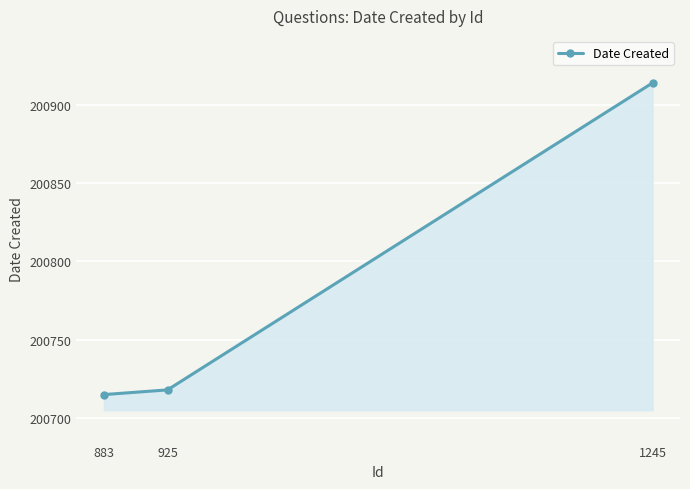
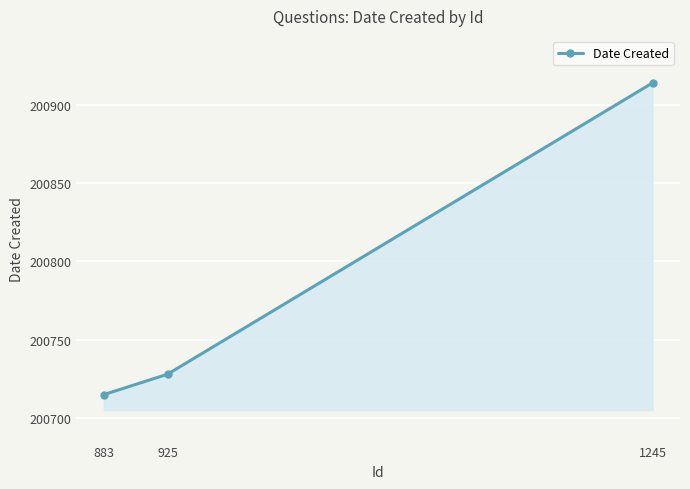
925: 200718 -> 200728
